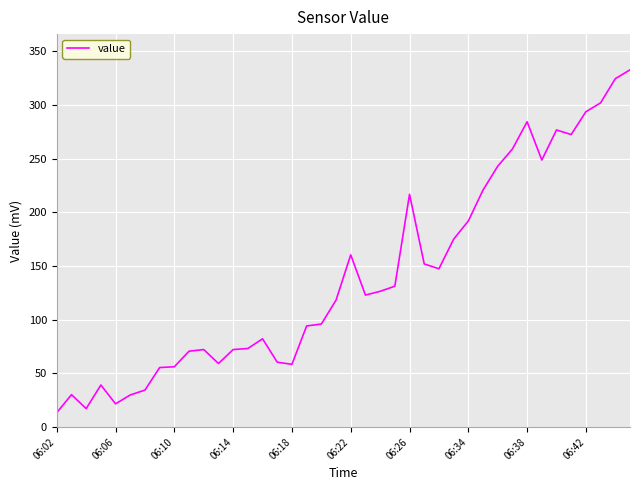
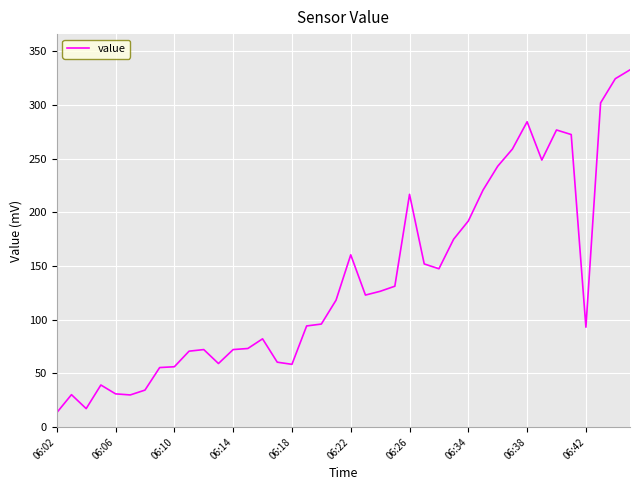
06:06: 22 -> 31
06:42: 294 -> 93
